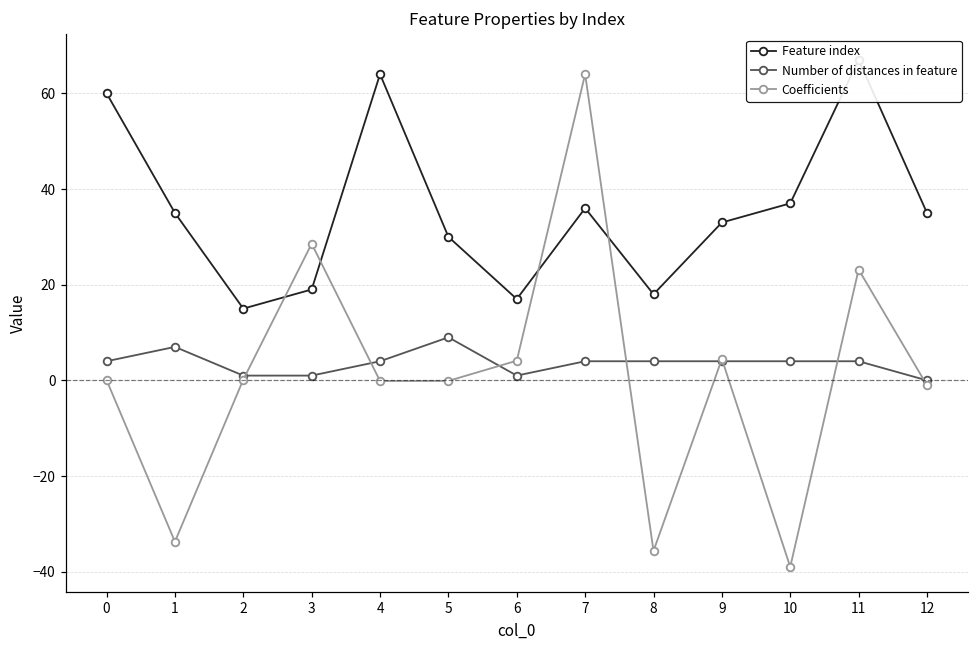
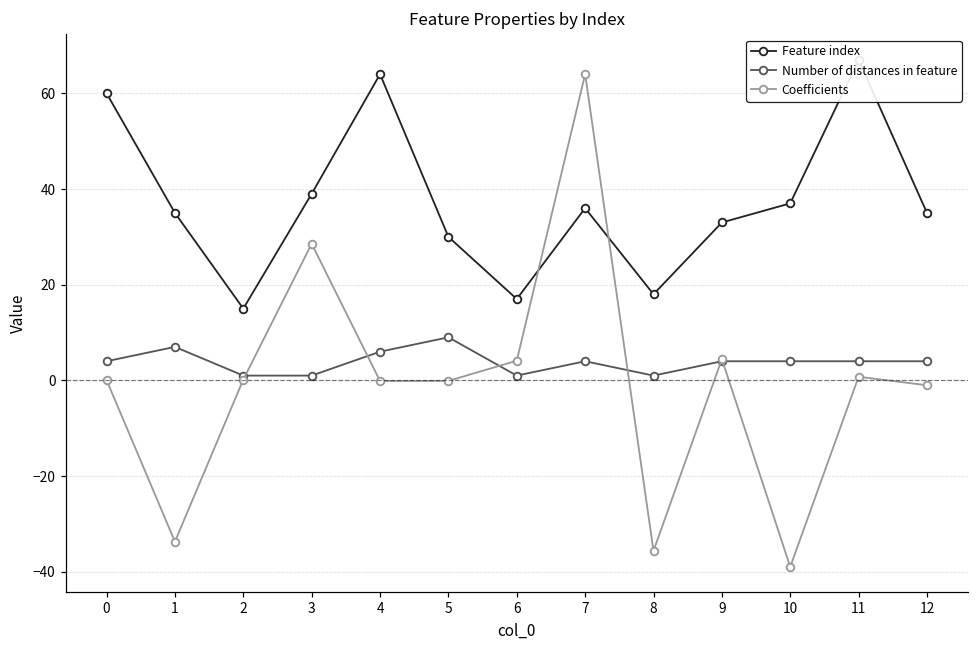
Feature index, 3: 19 -> 39
Number of distances in feature, 4: 4 -> 6
Number of distances in feature, 8: 4 -> 1
Coefficients, 11: 23 -> 1
Number of distances in feature, 12: 0 -> 4
